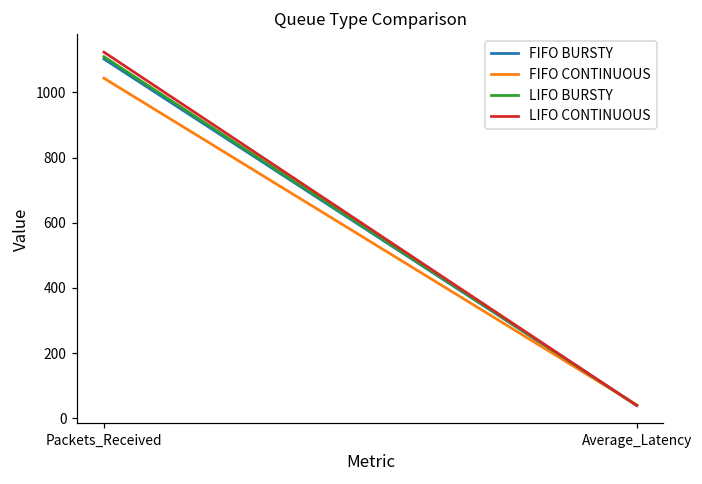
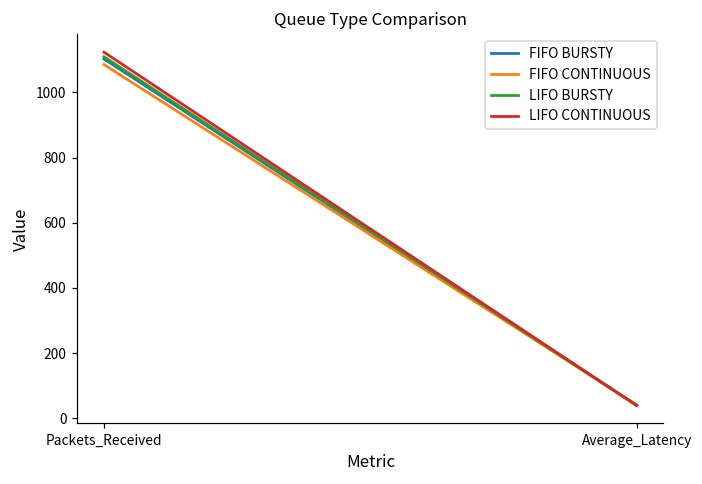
FIFO CONTINUOUS, Packets_Received: 1040 -> 1090
